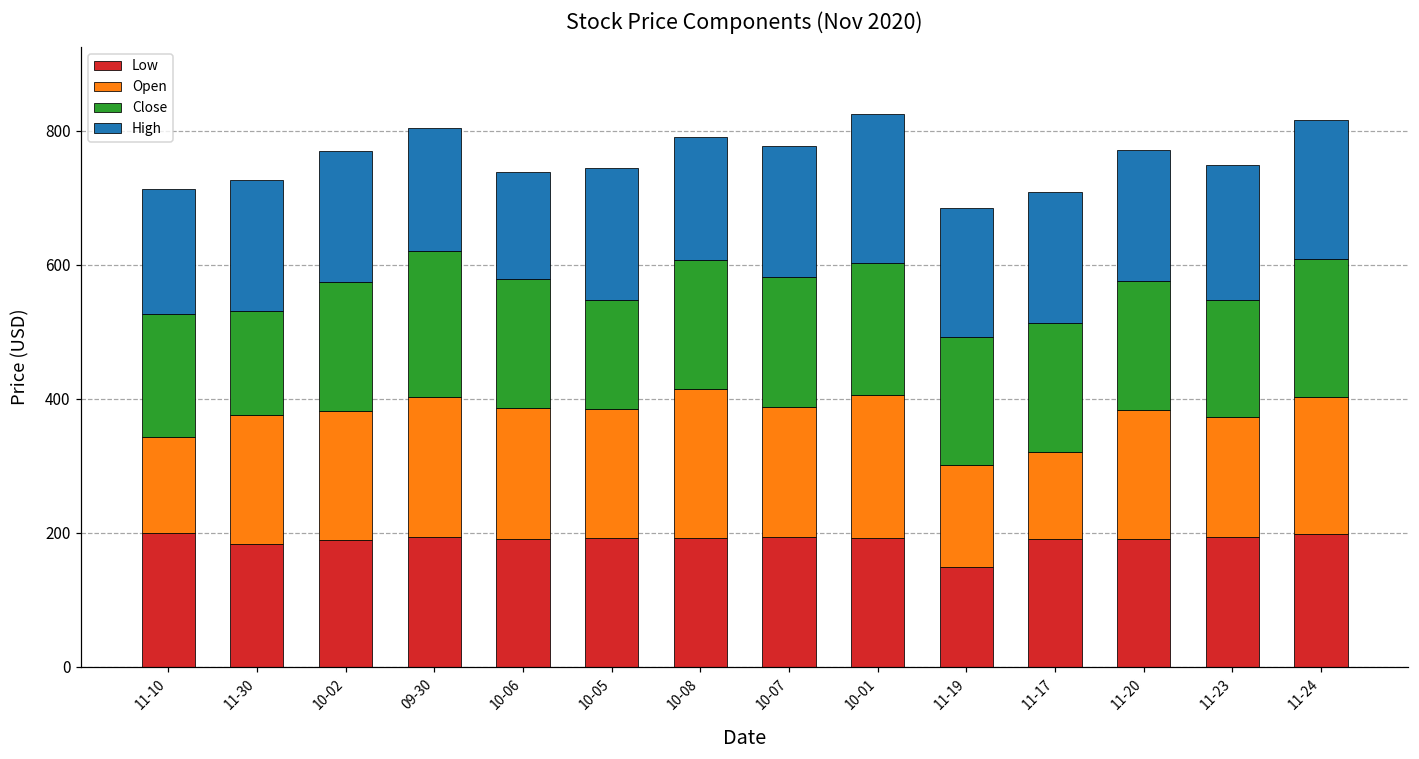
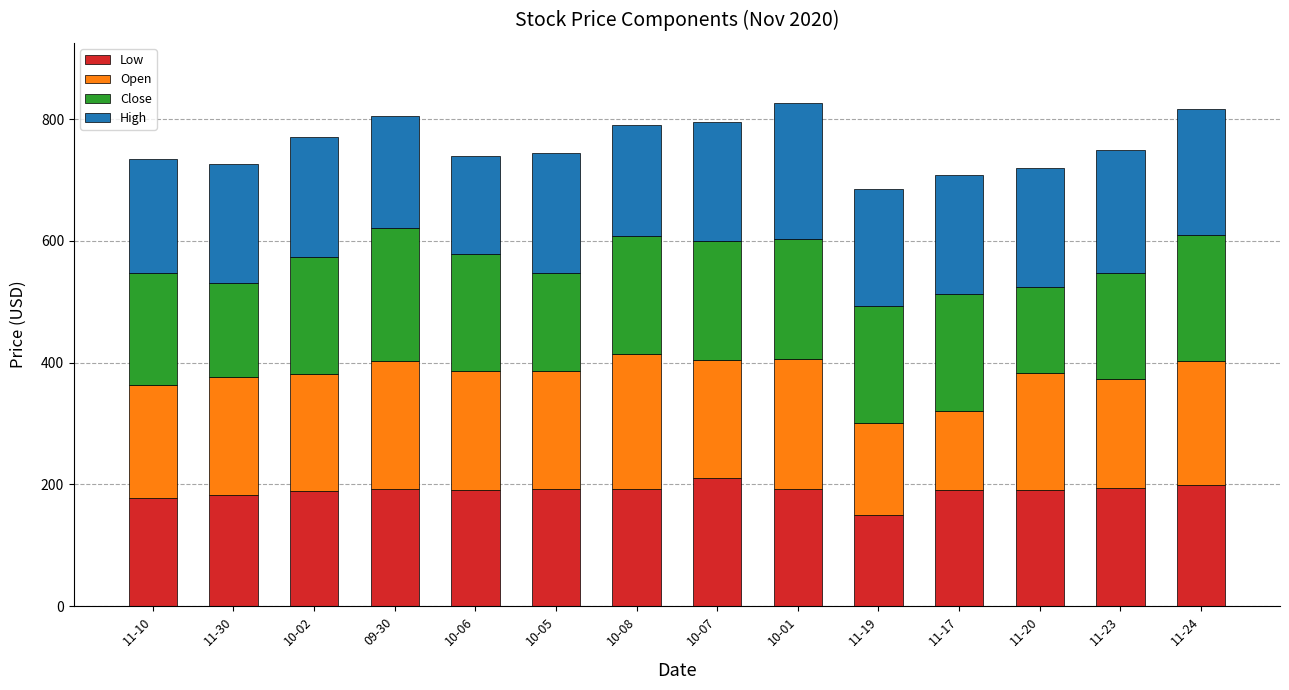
Low, 11-10: 200 -> 180
Open, 11-10: 140 -> 180
Low, 10-07: 190 -> 210
Close, 11-20: 190 -> 140
